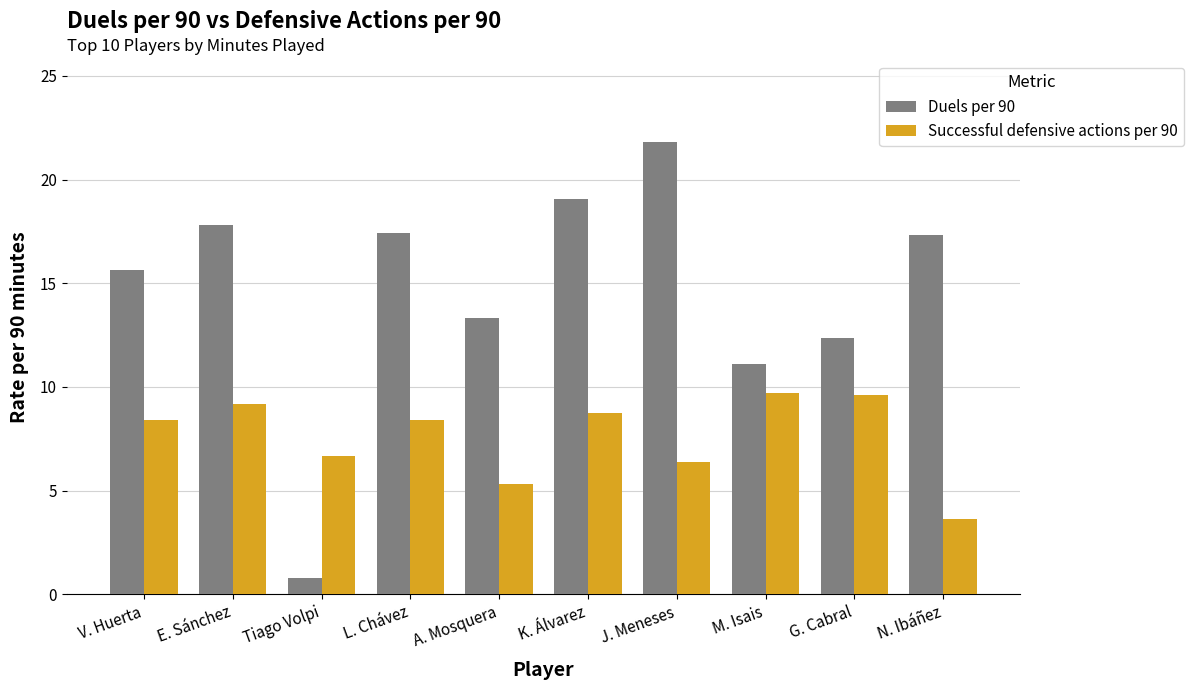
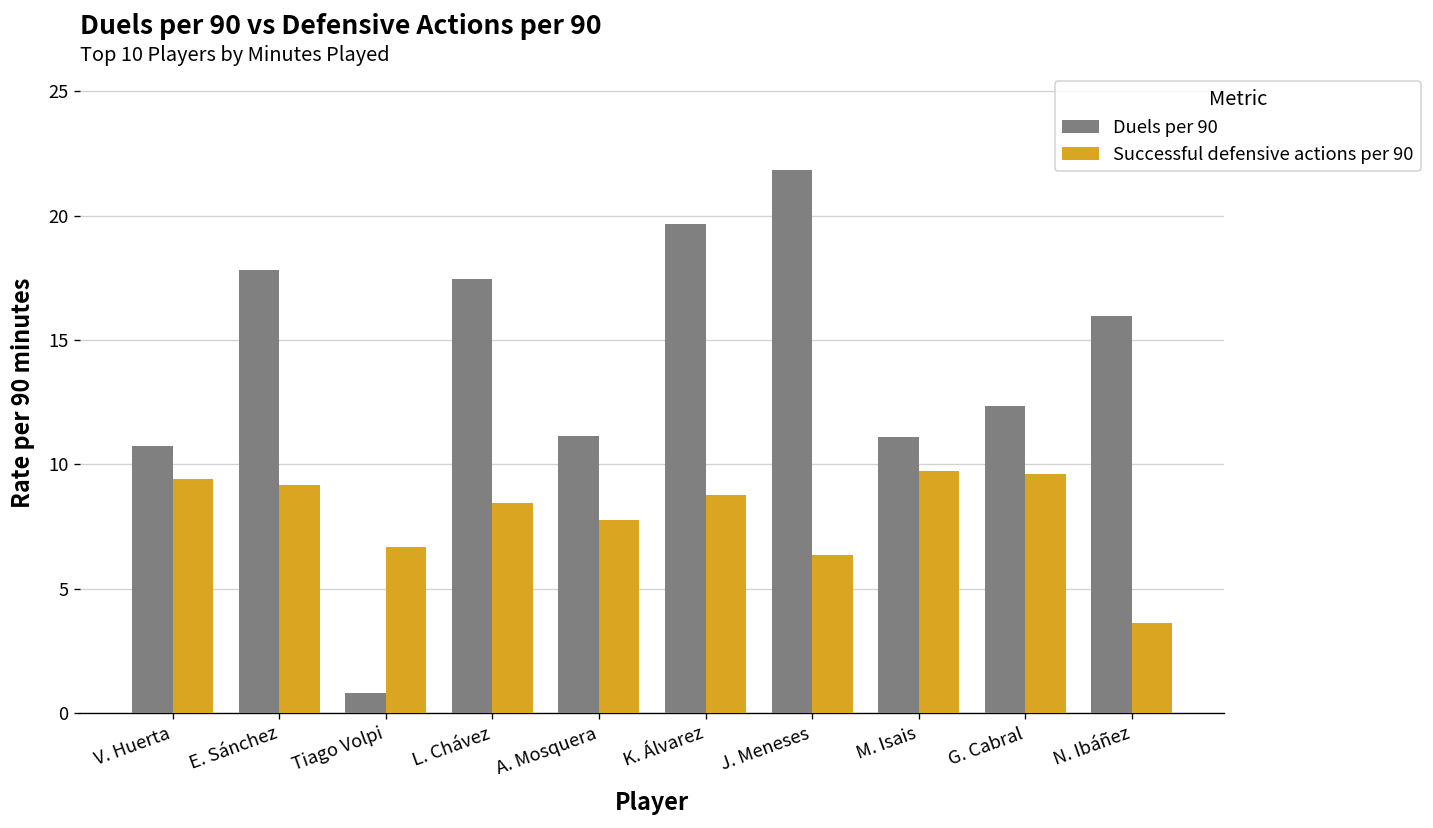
Duels per 90, V. Huerta: 15.6 -> 10.7
Successful defensive actions per 90, V. Huerta: 8.4 -> 9.4
Duels per 90, A. Mosquera: 13.3 -> 11.1
Successful defensive actions per 90, A. Mosquera: 5.3 -> 7.8
Duels per 90, K. Álvarez: 19.1 -> 19.7
Duels per 90, N. Ibáñez: 17.3 -> 16.0
